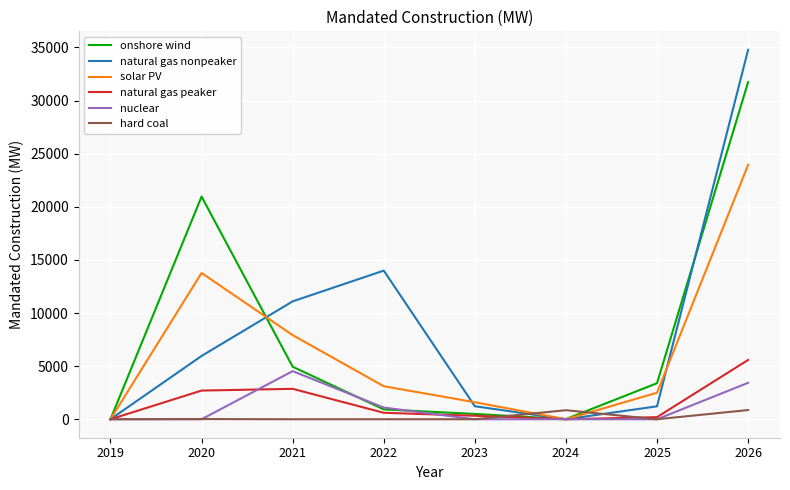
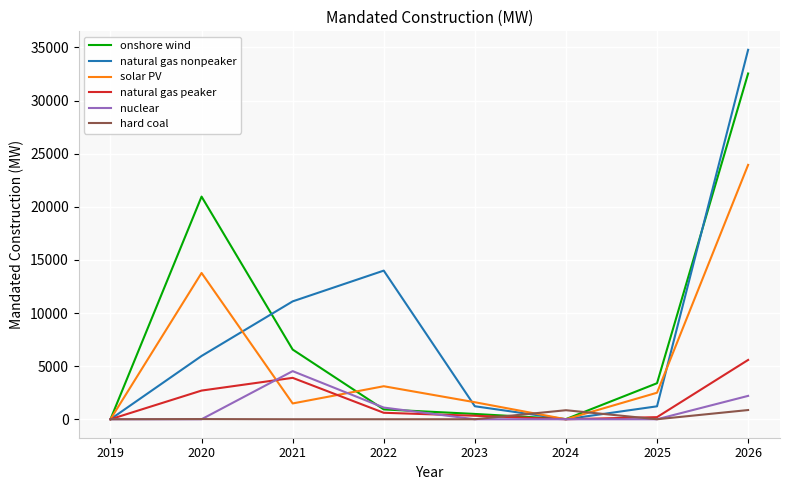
onshore wind, 2021: 4900 -> 6600
solar PV, 2021: 7900 -> 1500
natural gas peaker, 2021: 2900 -> 3900
onshore wind, 2026: 31700 -> 32500
nuclear, 2026: 3400 -> 2200
